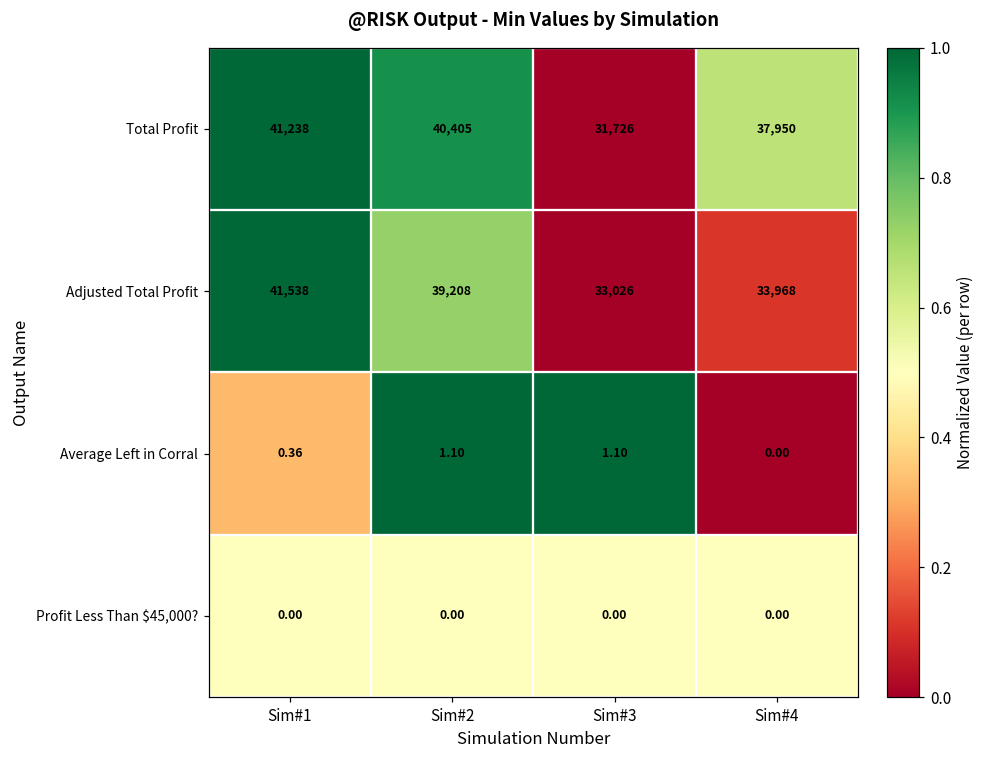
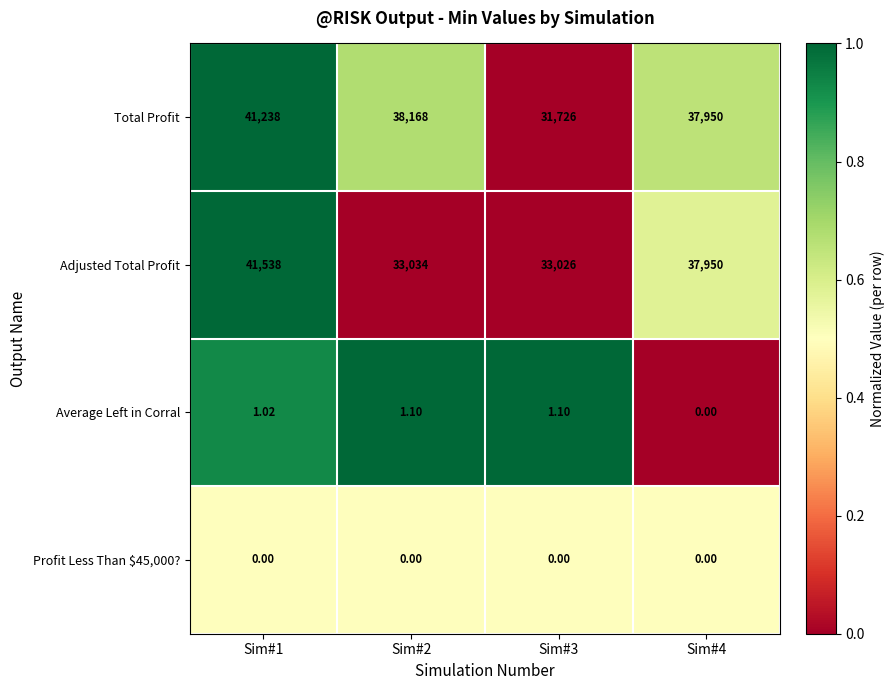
Total Profit, Sim#2: 40,405 -> 38,168
Adjusted Total Profit, Sim#2: 39,208 -> 33,034
Adjusted Total Profit, Sim#4: 33,968 -> 37,950
Average Left in Corral, Sim#1: 0.36 -> 1.02
